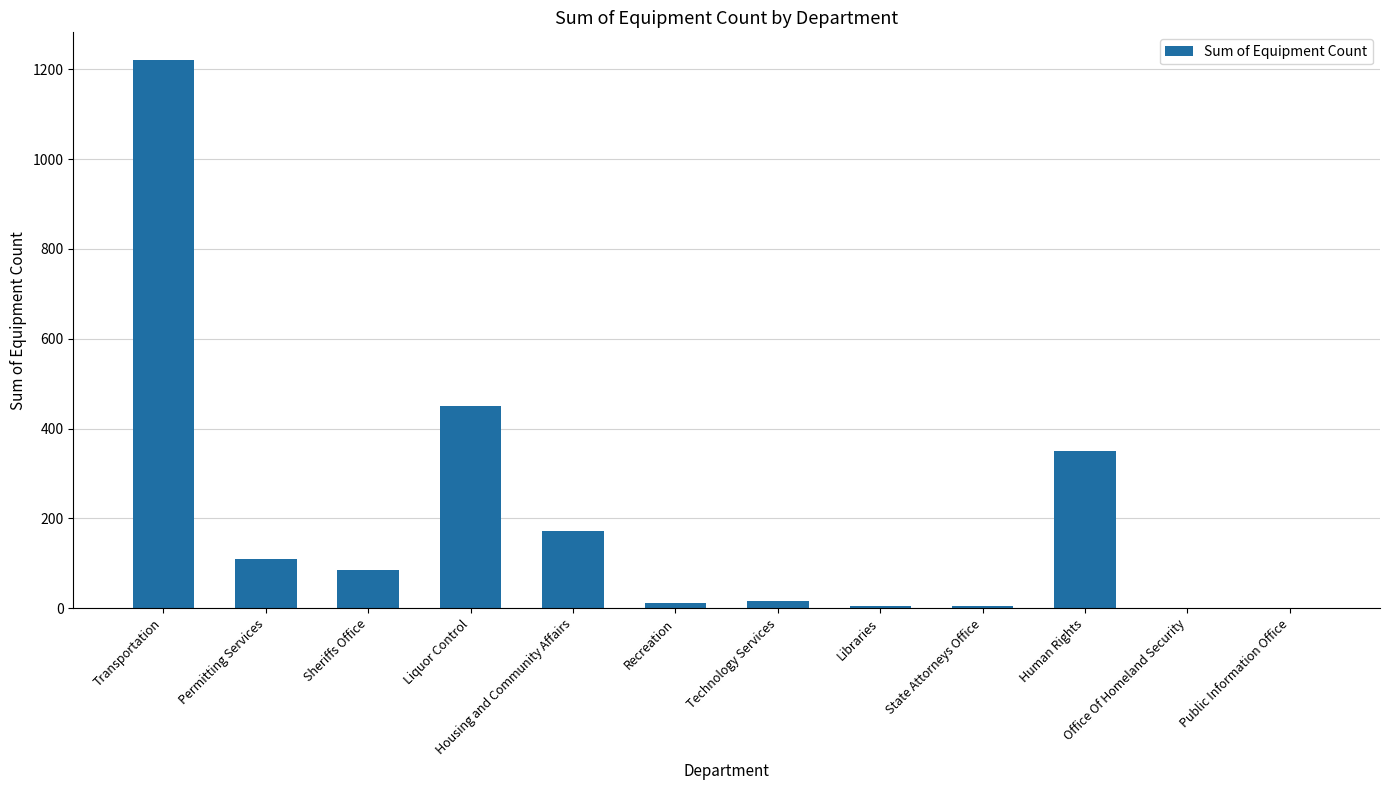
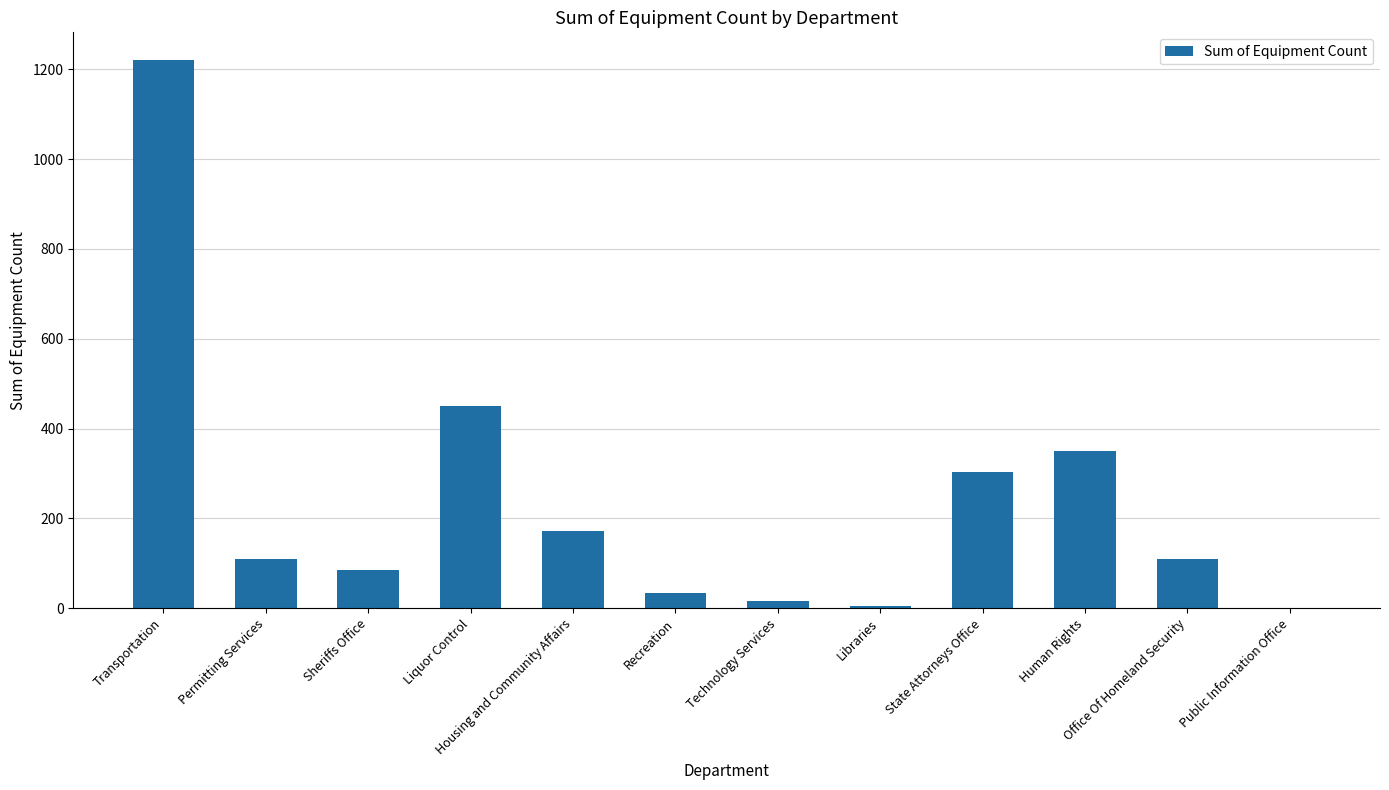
Recreation: 10 -> 40
State Attorneys Office: 10 -> 300
Office Of Homeland Security: 0 -> 110
